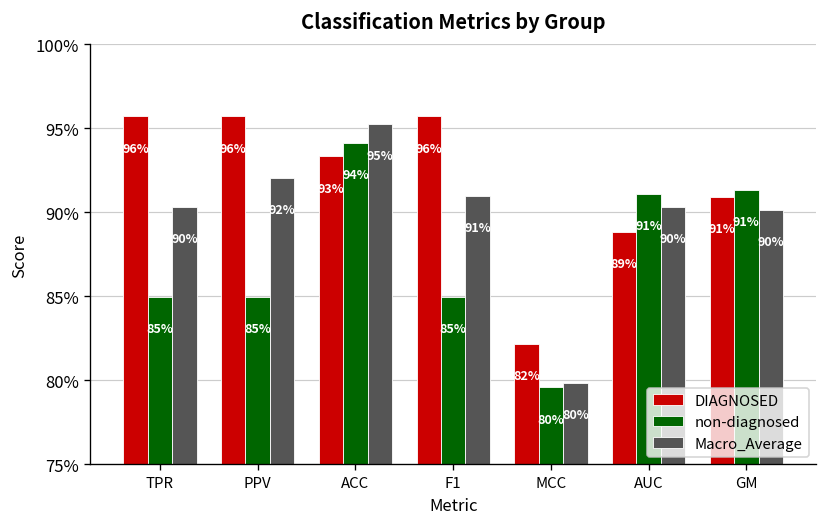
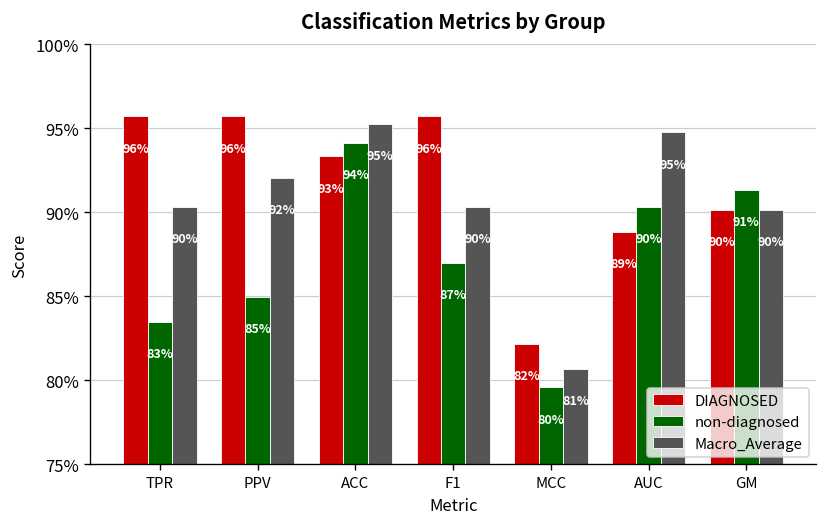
non-diagnosed, TPR: 85% -> 83%
non-diagnosed, F1: 85% -> 87%
Macro_Average, F1: 91% -> 90%
Macro_Average, MCC: 80% -> 81%
non-diagnosed, AUC: 91% -> 90%
Macro_Average, AUC: 90% -> 95%
DIAGNOSED, GM: 91% -> 90%
